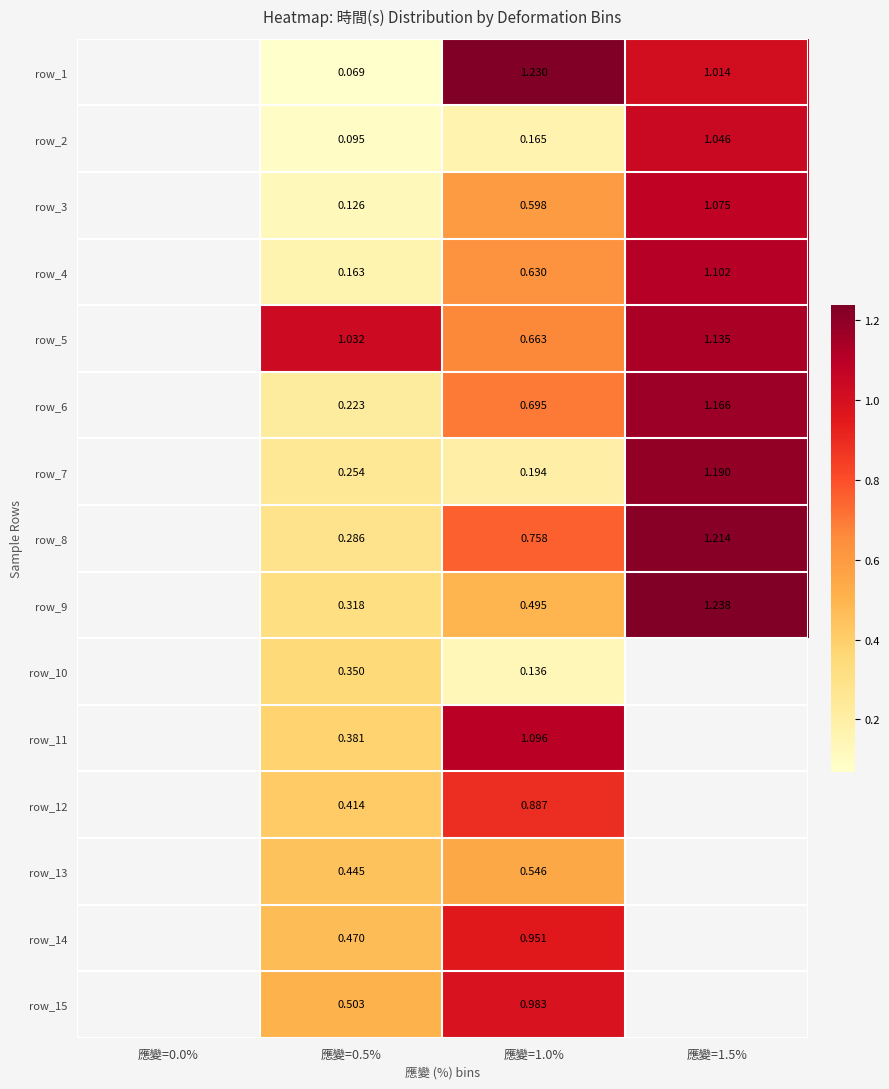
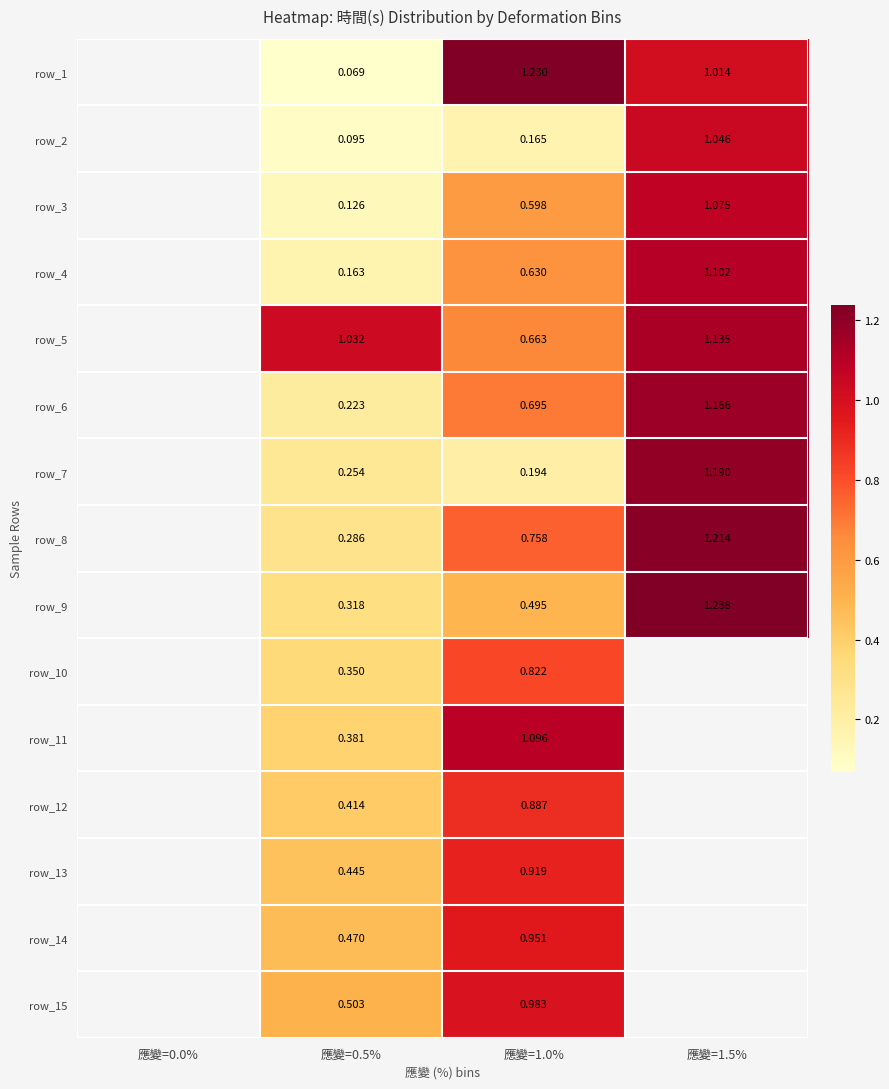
row_10, 應變=1.0%: 0.136 -> 0.822
row_13, 應變=1.0%: 0.546 -> 0.919
